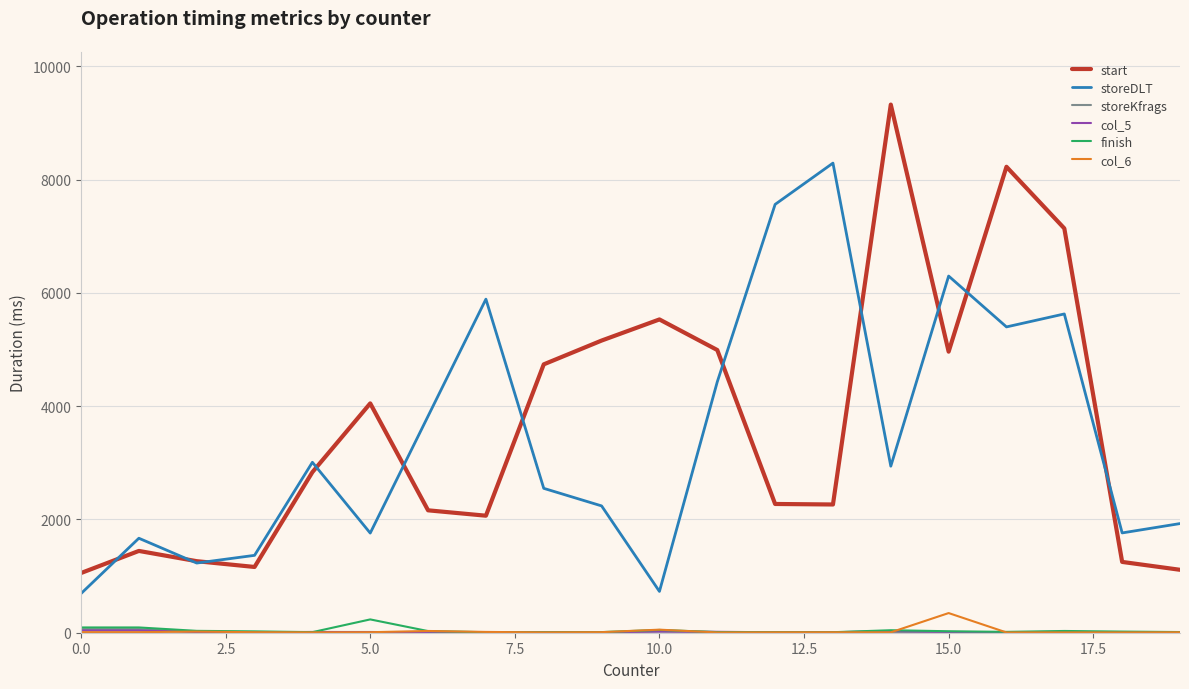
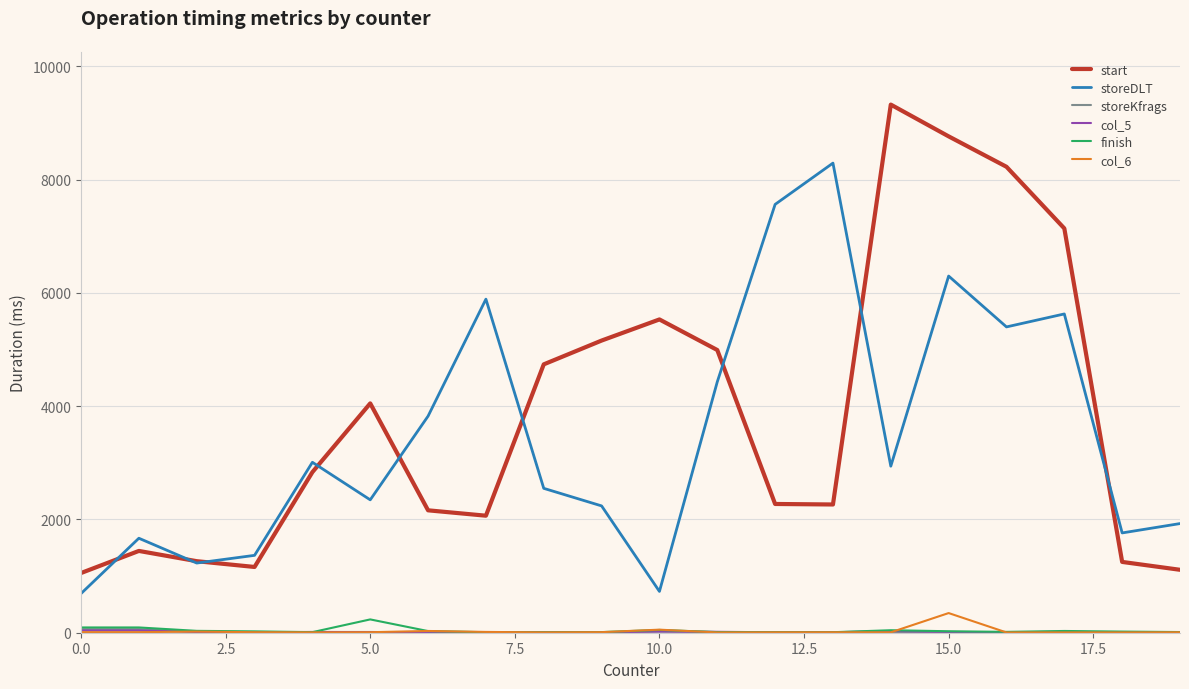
storeDLT, 5.0: 1800 -> 2300
start, 15.0: 5000 -> 8800
